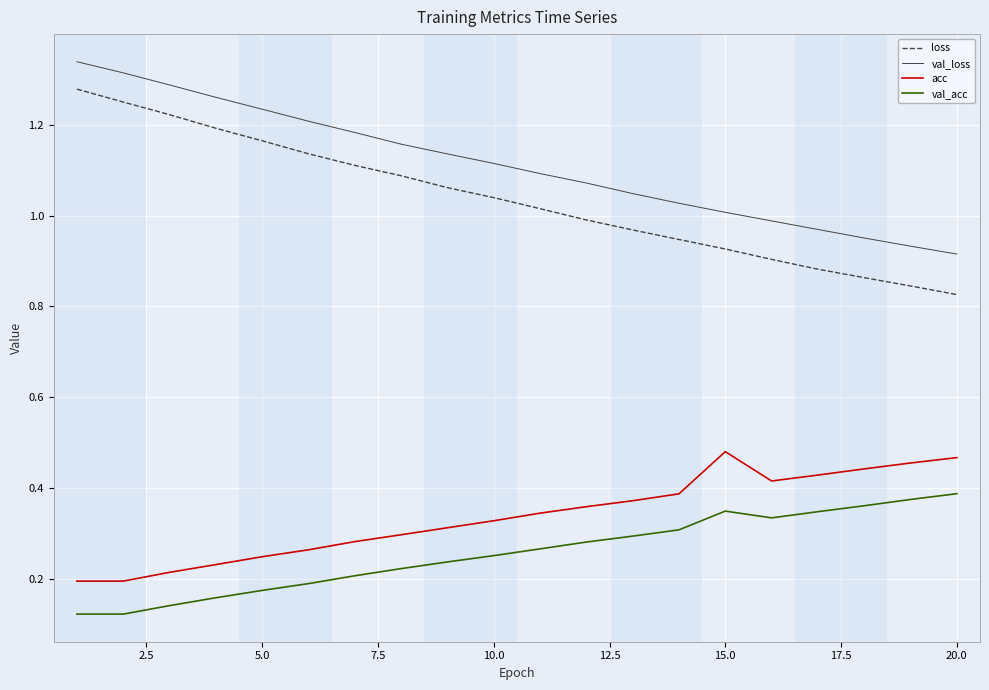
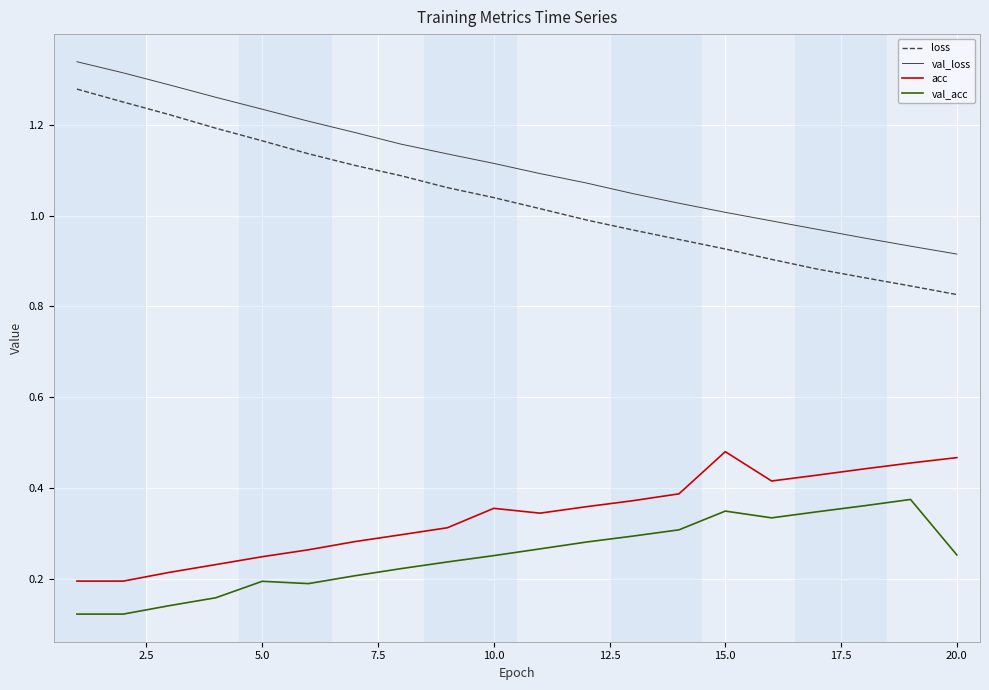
val_acc, 5.0: 0.17 -> 0.19
acc, 10.0: 0.33 -> 0.36
val_acc, 20.0: 0.39 -> 0.25
